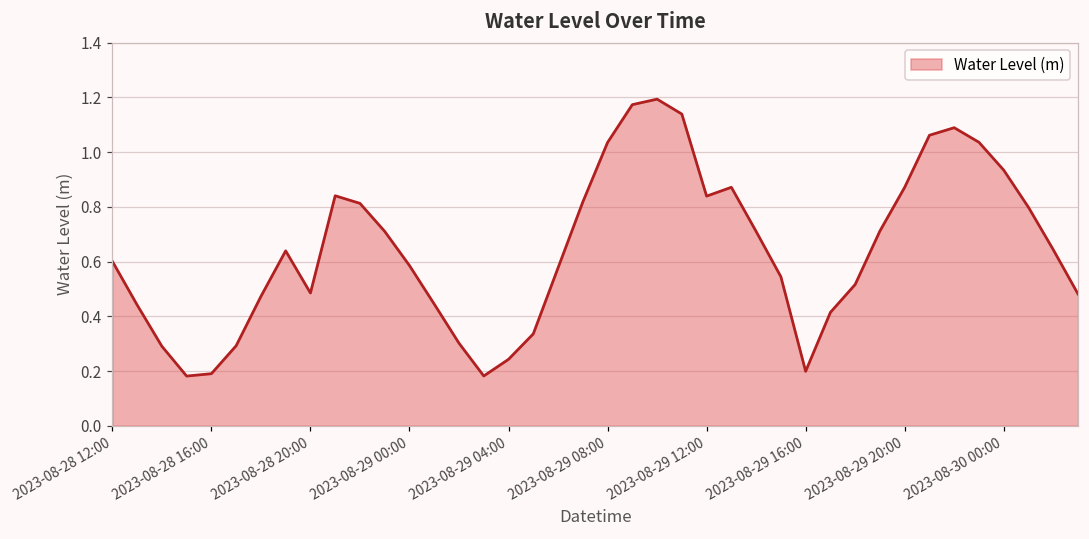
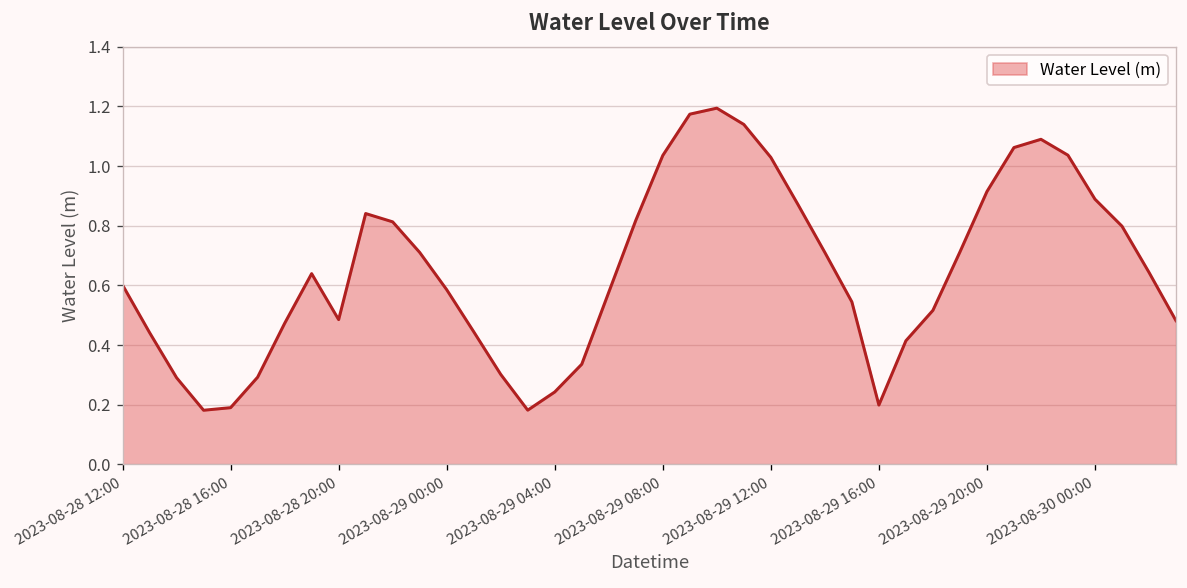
2023-08-29 12:00: 0.84 -> 1.03
2023-08-29 20:00: 0.87 -> 0.91
2023-08-30 00:00: 0.93 -> 0.89
